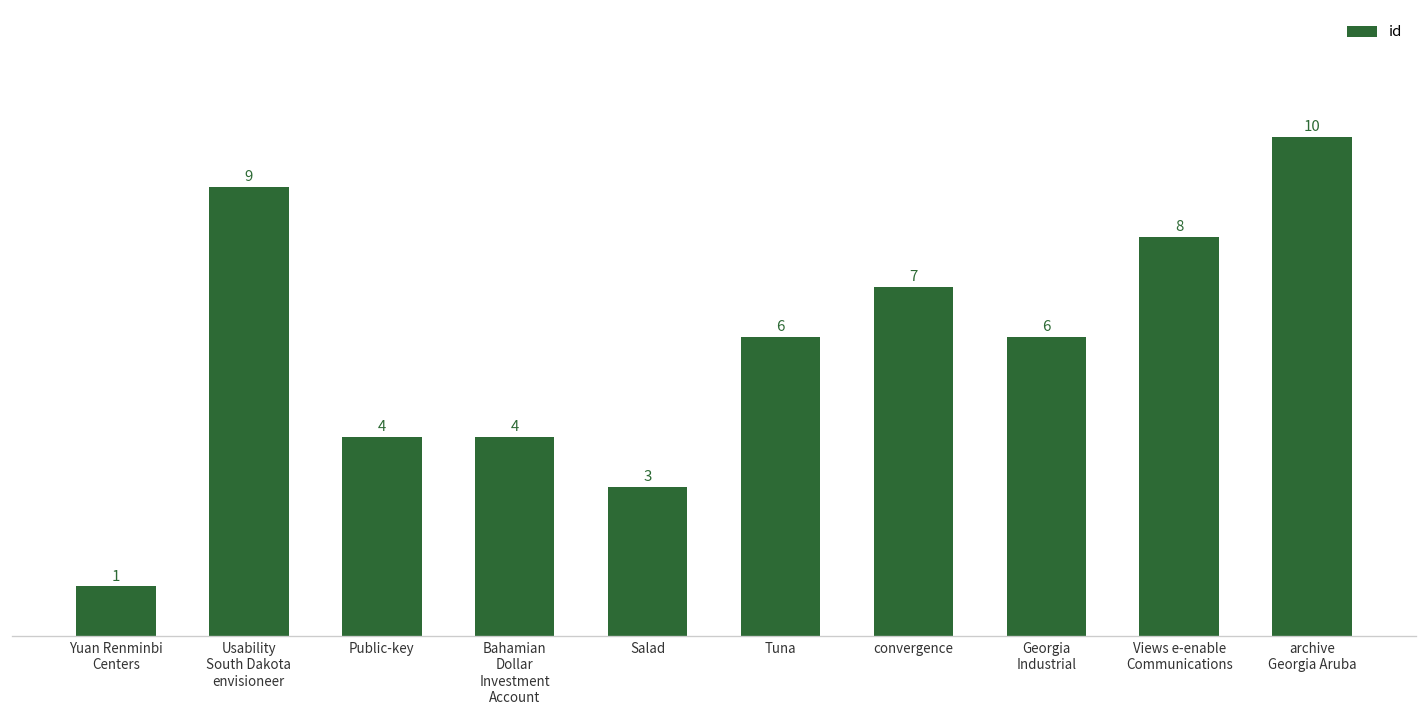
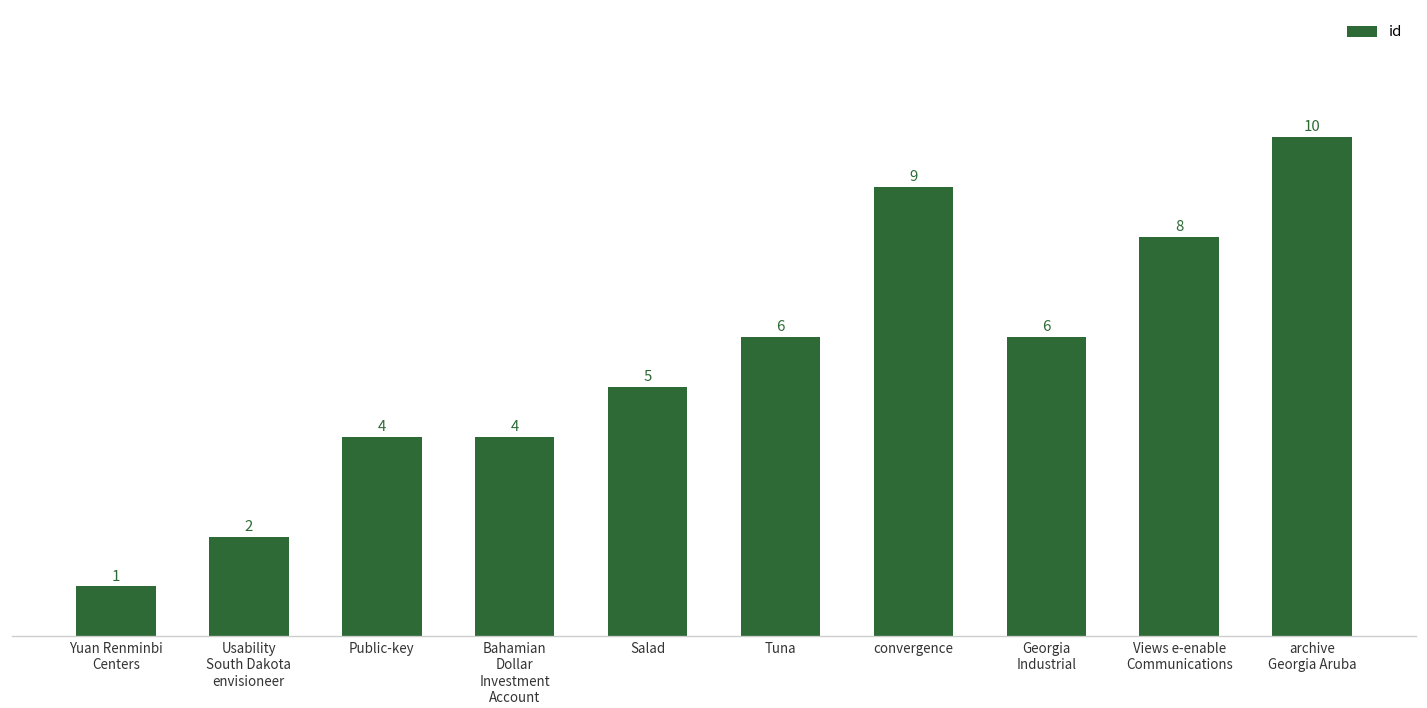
Usability South Dakota envisioneer: 9 -> 2
Salad: 3 -> 5
convergence: 7 -> 9
